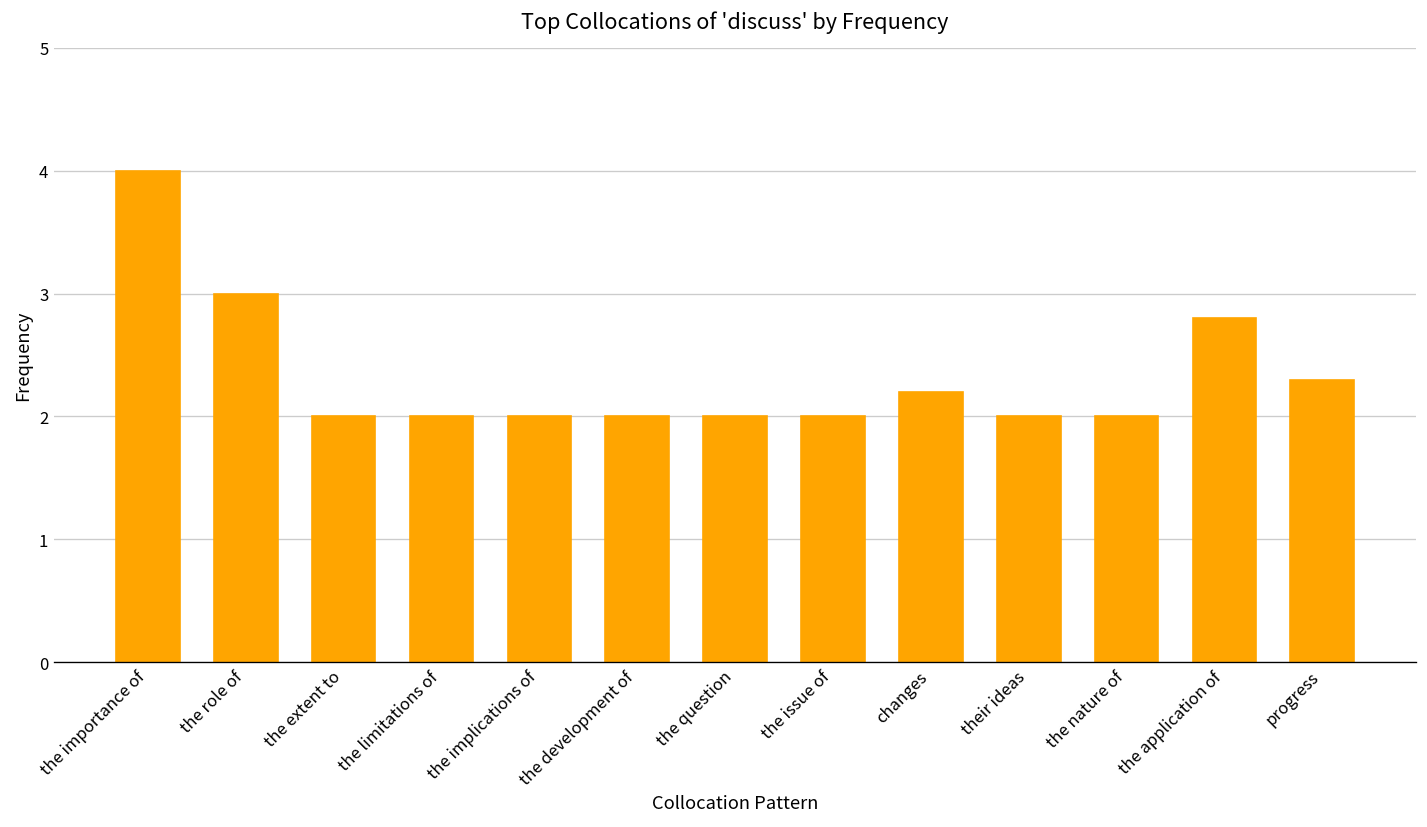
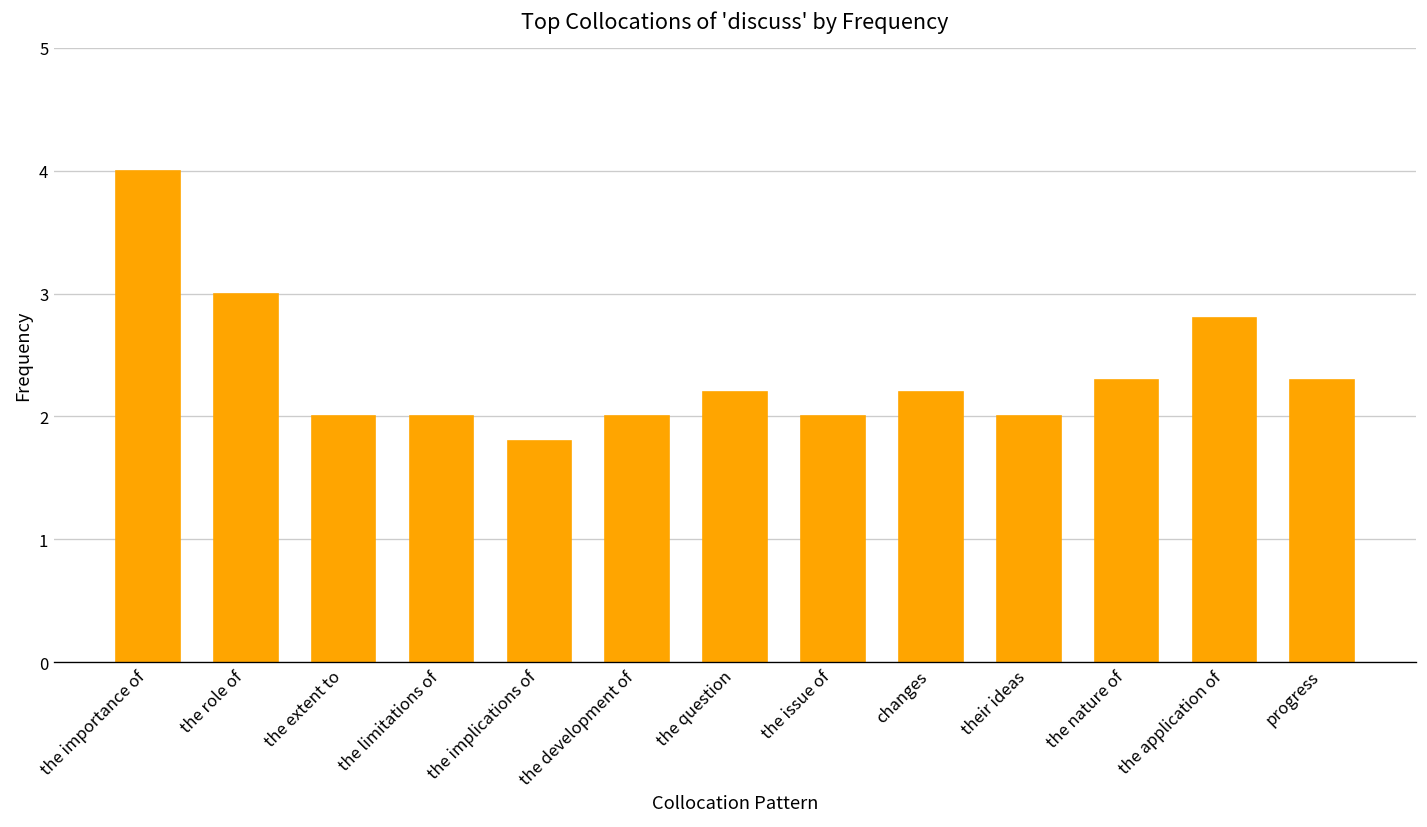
the implications of: 2.0 -> 1.8
the question: 2.0 -> 2.2
the nature of: 2.0 -> 2.3
